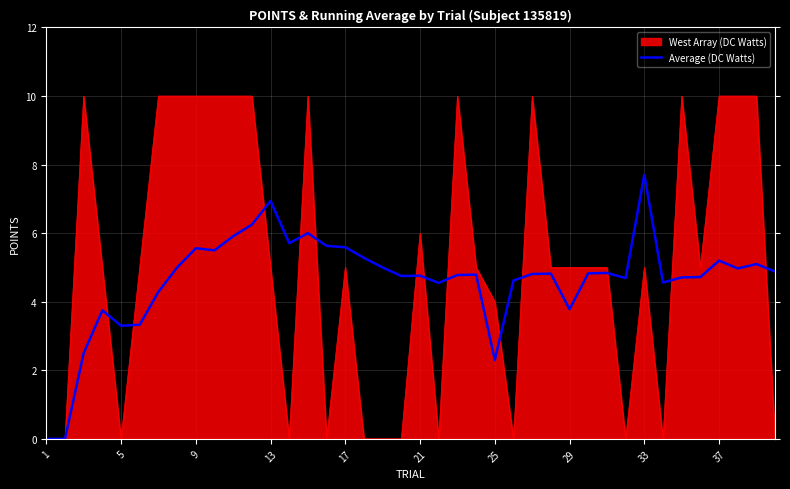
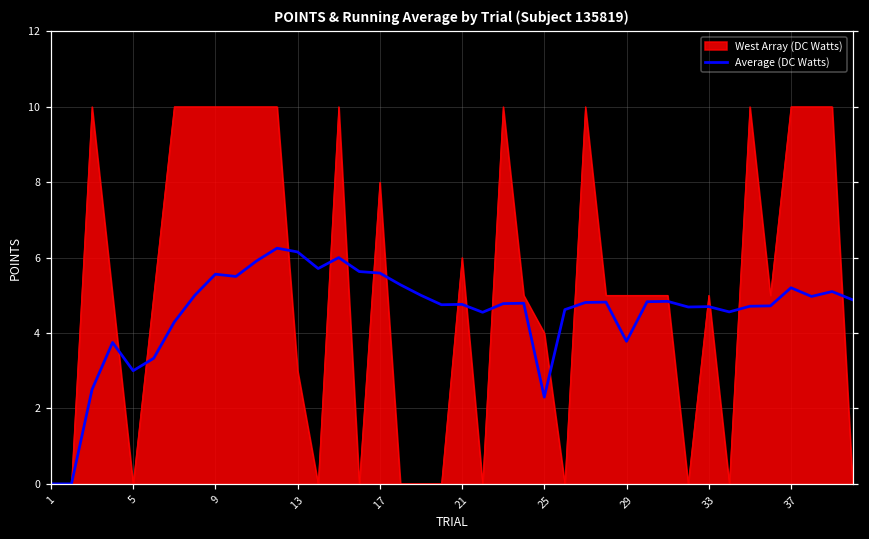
Average (DC Watts), 5: 3.3 -> 3.0
West Array (DC Watts), 13: 5 -> 3
Average (DC Watts), 13: 6.9 -> 6.2
West Array (DC Watts), 17: 5 -> 8
Average (DC Watts), 33: 7.7 -> 4.7
